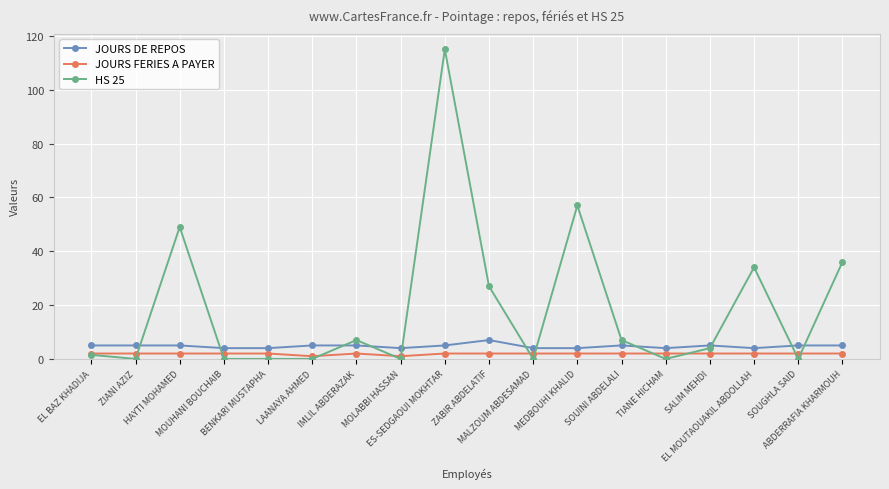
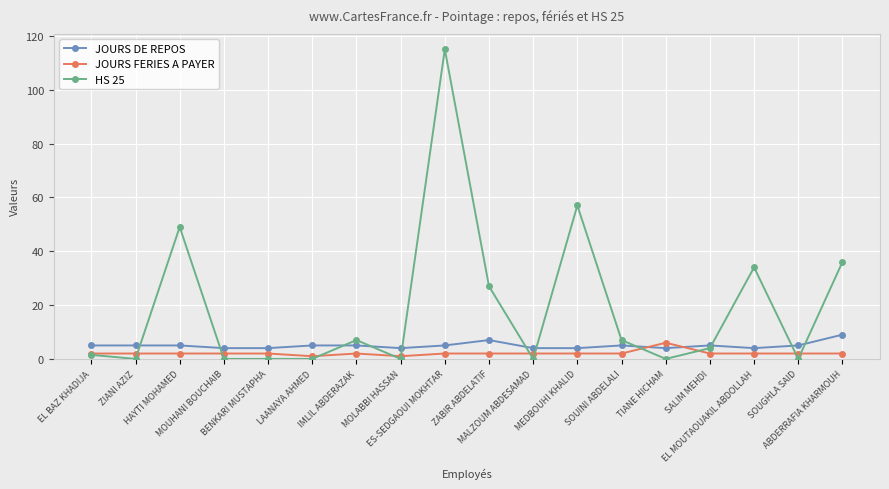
JOURS FERIES A PAYER, TIANE HICHAM: 2 -> 6
JOURS DE REPOS, ABDERRAFIA KHARMOUH: 5 -> 9
